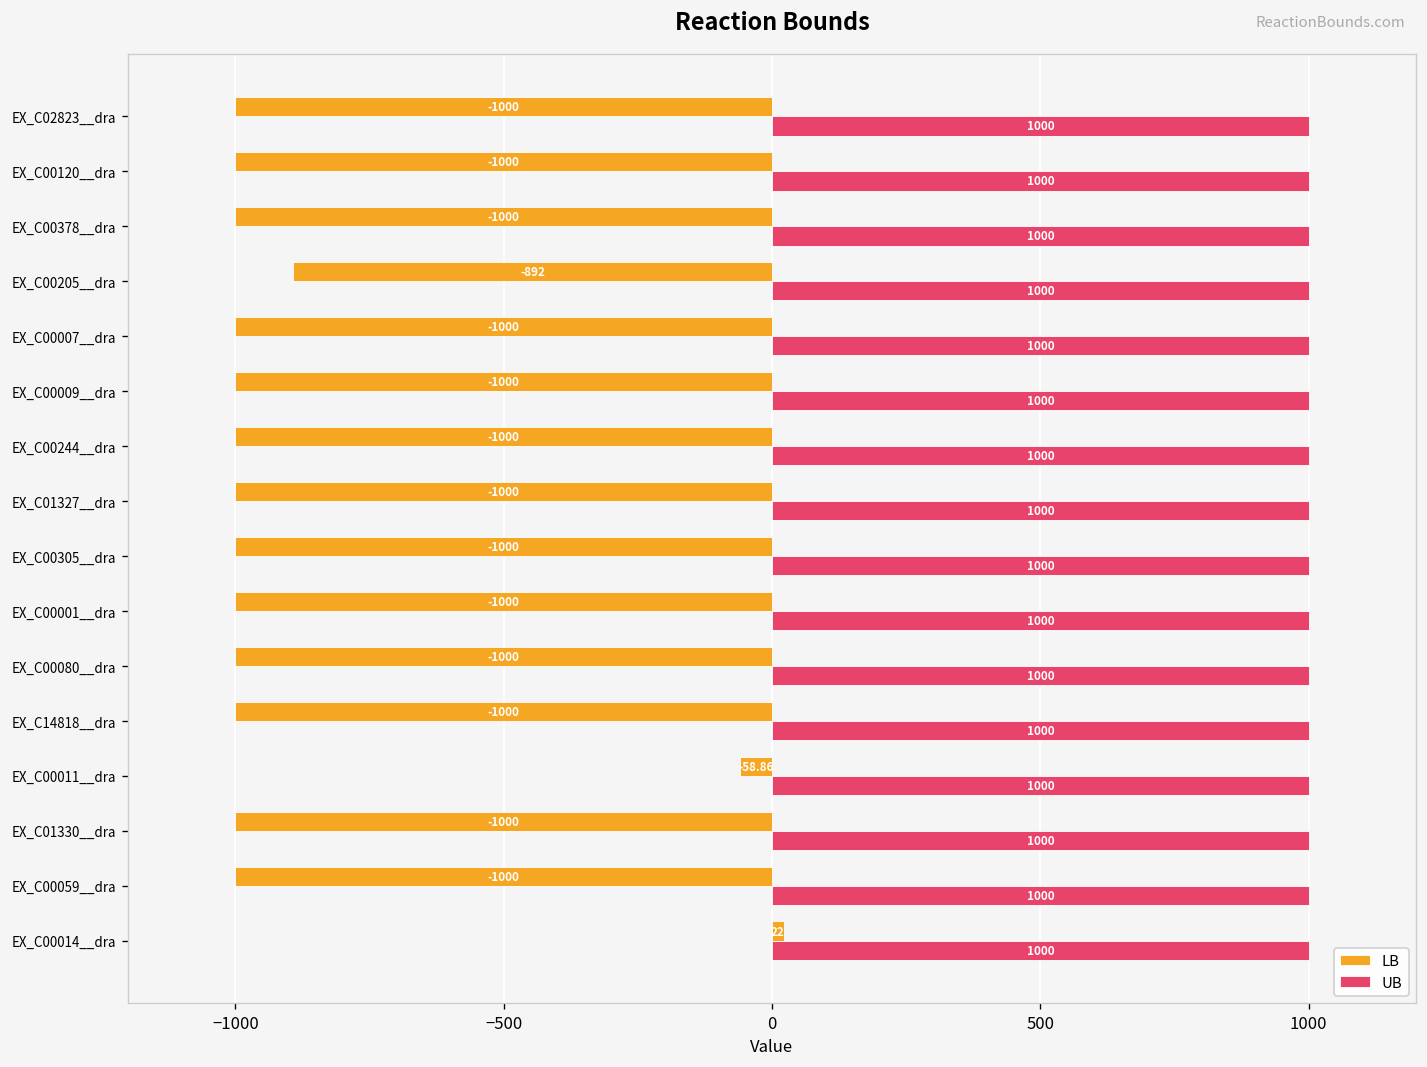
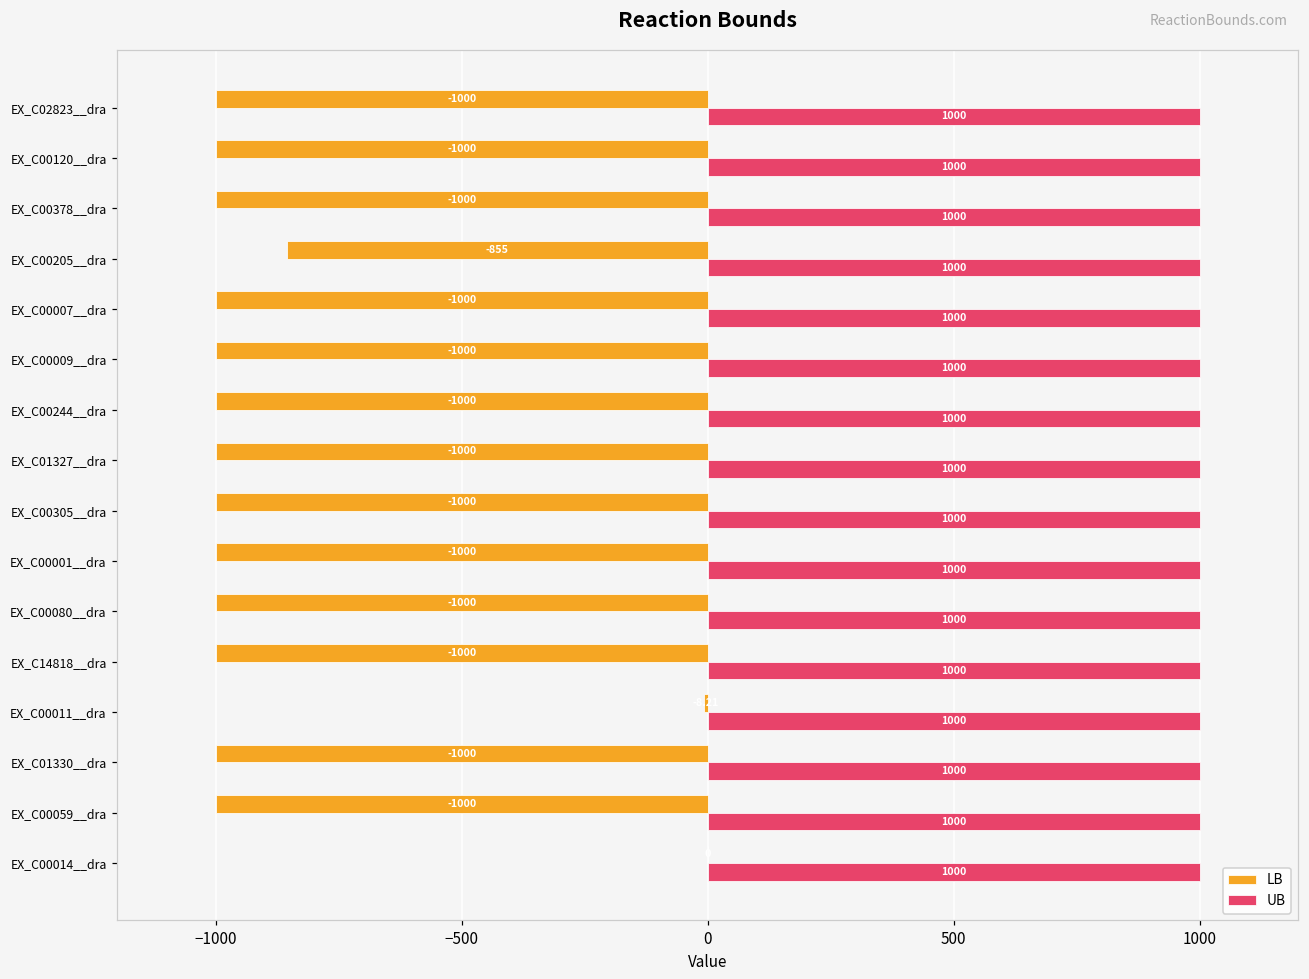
LB, EX_C00205__dra: -892 -> -855
LB, EX_C00011__dra: -60 -> -10
LB, EX_C00014__dra: 20 -> 0
